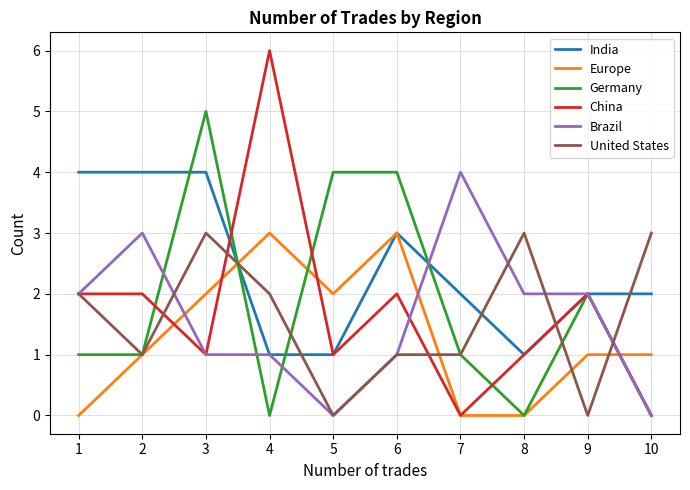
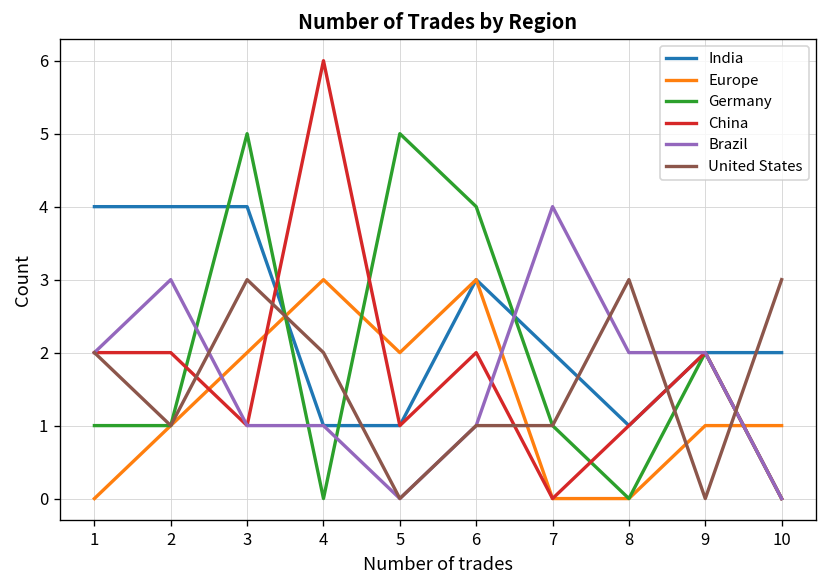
Germany, 5: 4 -> 5
